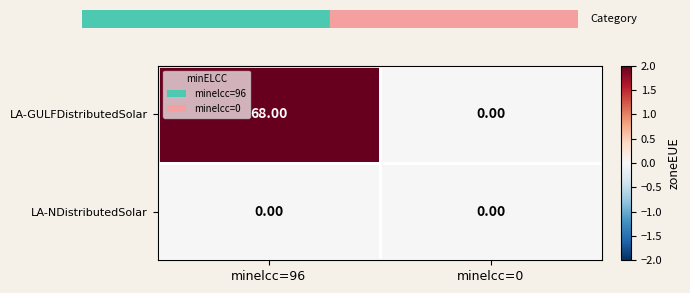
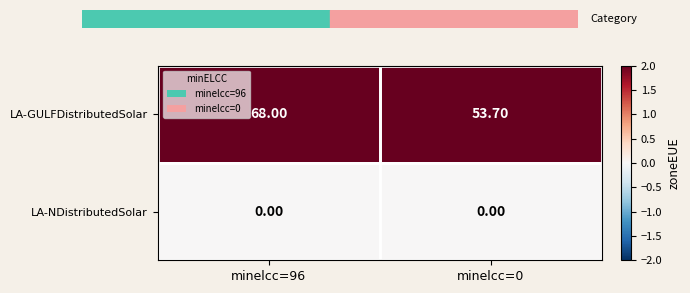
LA-GULFDistributedSolar, minelcc=0: 0.00 -> 53.70
